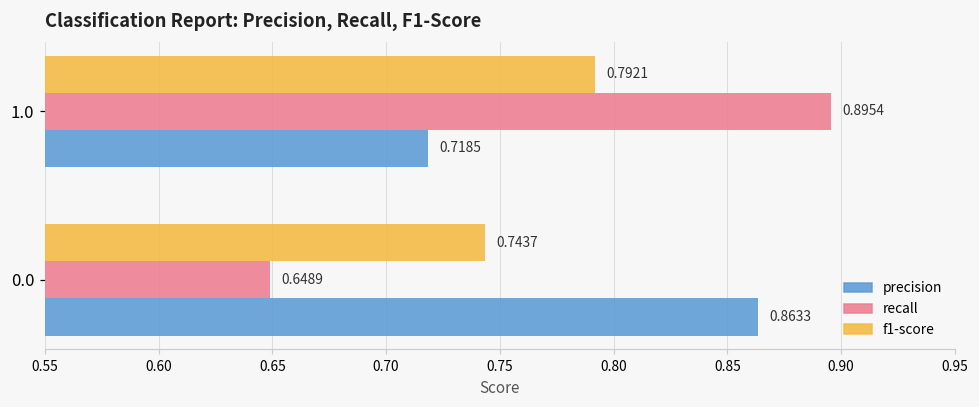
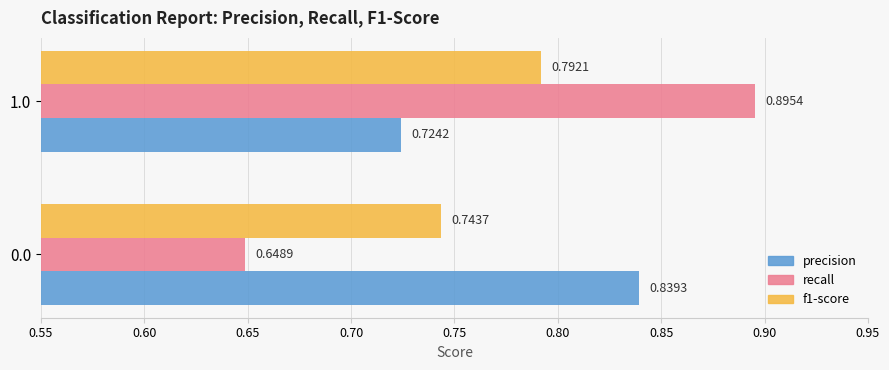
precision, 1.0: 0.7185 -> 0.7242
precision, 0.0: 0.8633 -> 0.8393
